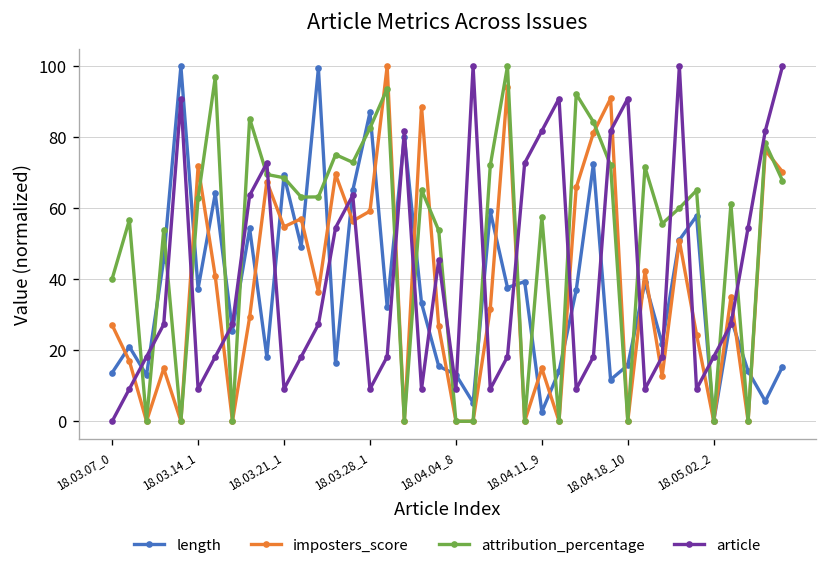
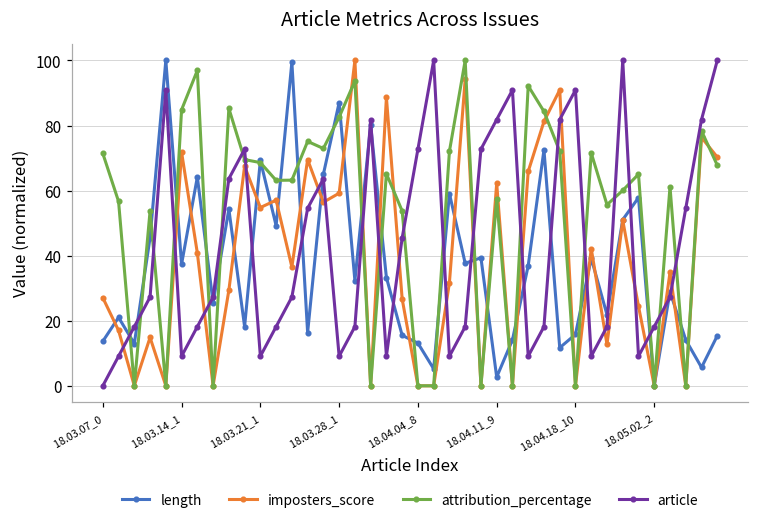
attribution_percentage, 18.03.07_0: 40 -> 71
attribution_percentage, 18.03.14_1: 63 -> 85
article, 18.04.04_8: 9 -> 73
imposters_score, 18.04.11_9: 15 -> 62
